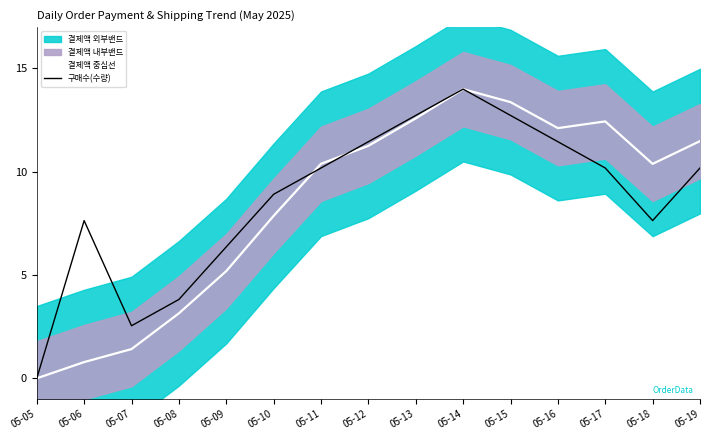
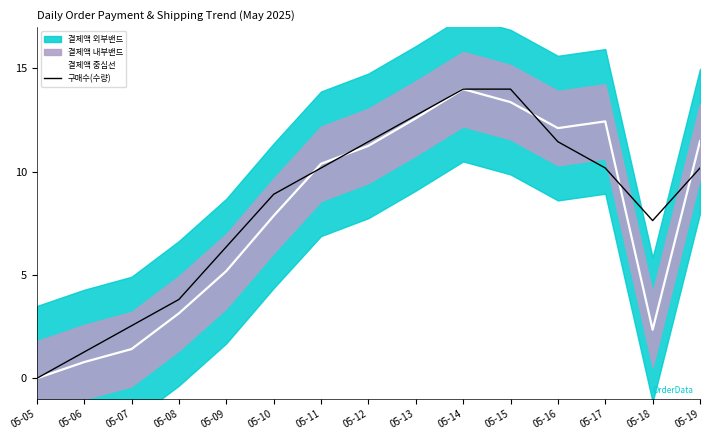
구매수(수량), 05-06: 7.6 -> 1.3
구매수(수량), 05-15: 12.7 -> 14.0
결제액 중심선, 05-18: 10.4 -> 2.4
